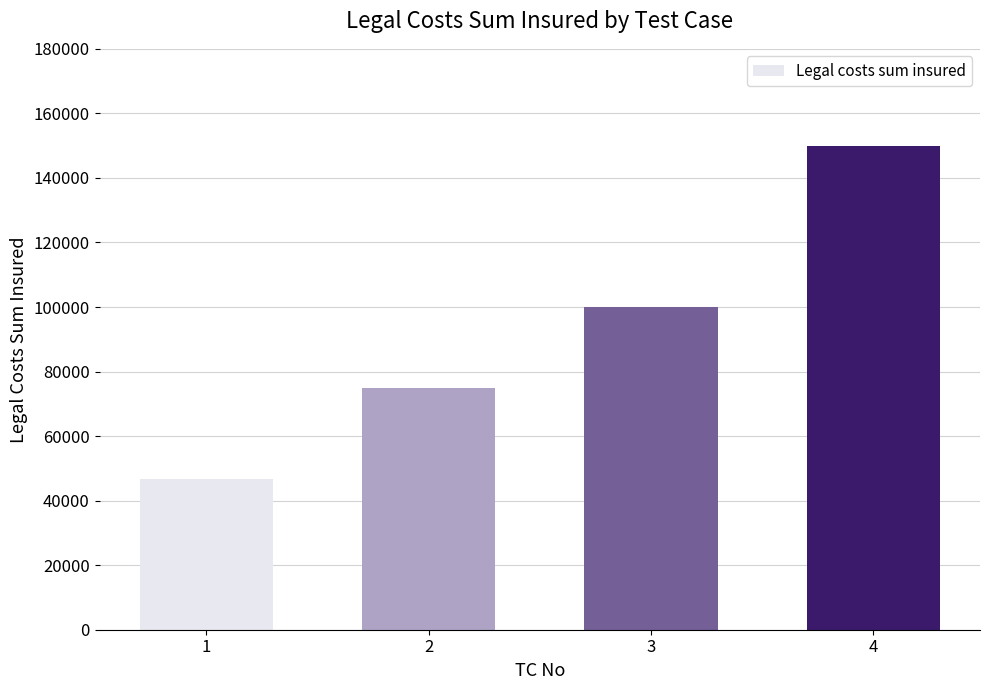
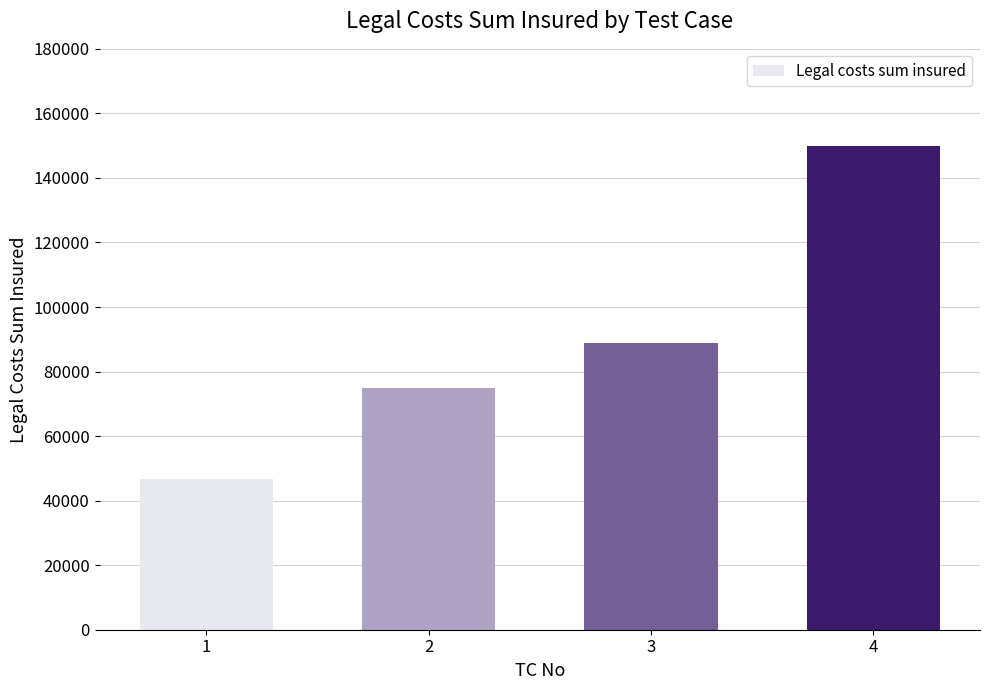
3: 100000 -> 89000
